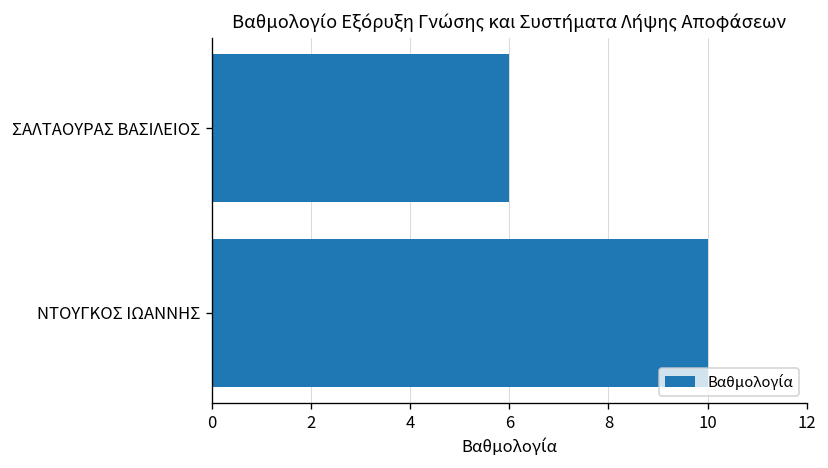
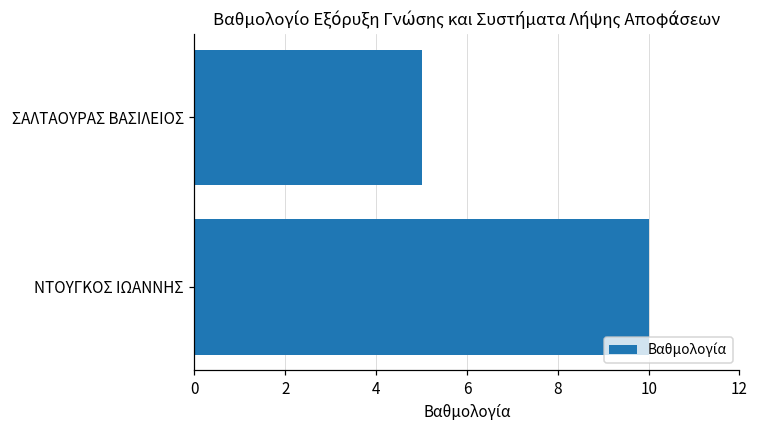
ΣΑΛΤΑΟΥΡΑΣ ΒΑΣΙΛΕΙΟΣ: 6 -> 5
